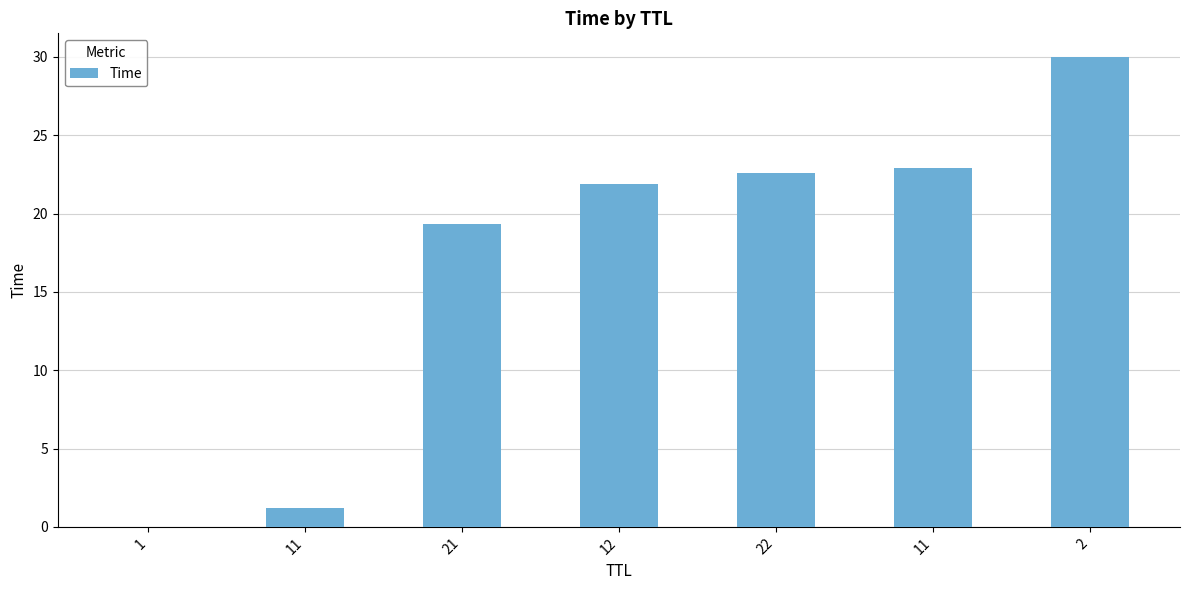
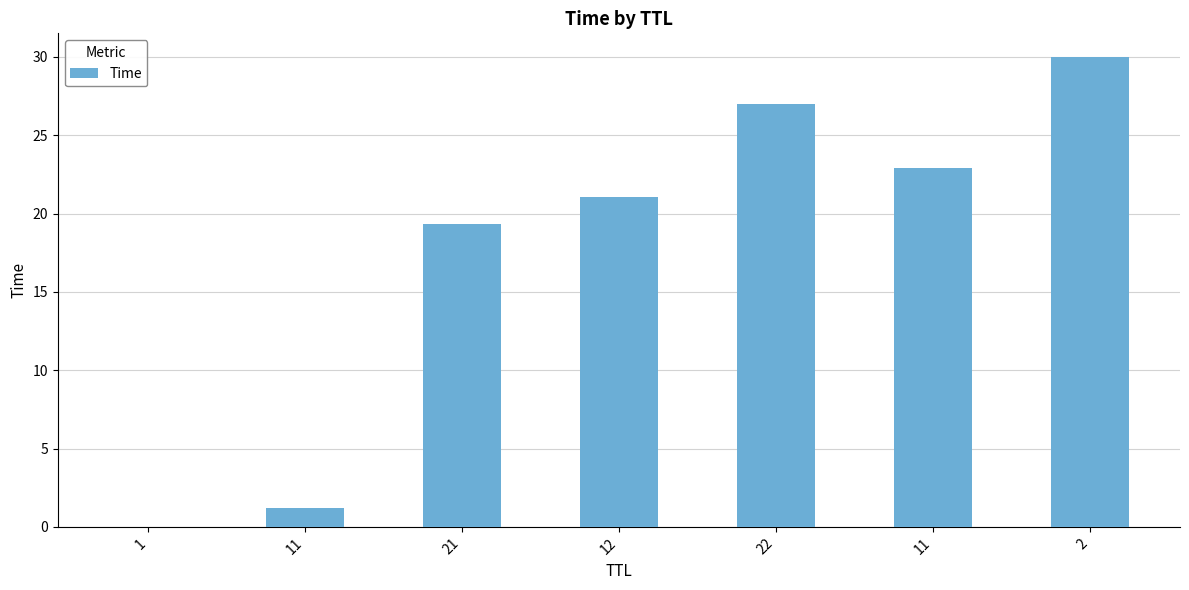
12: 21.9 -> 21.1
22: 22.6 -> 27.0
